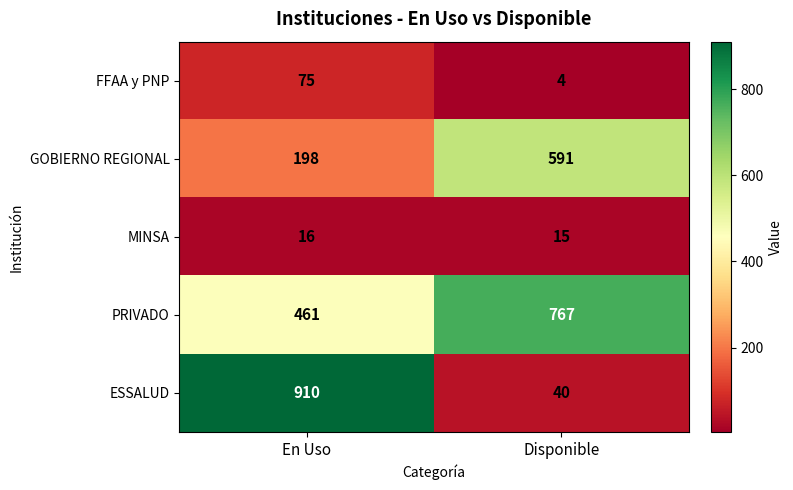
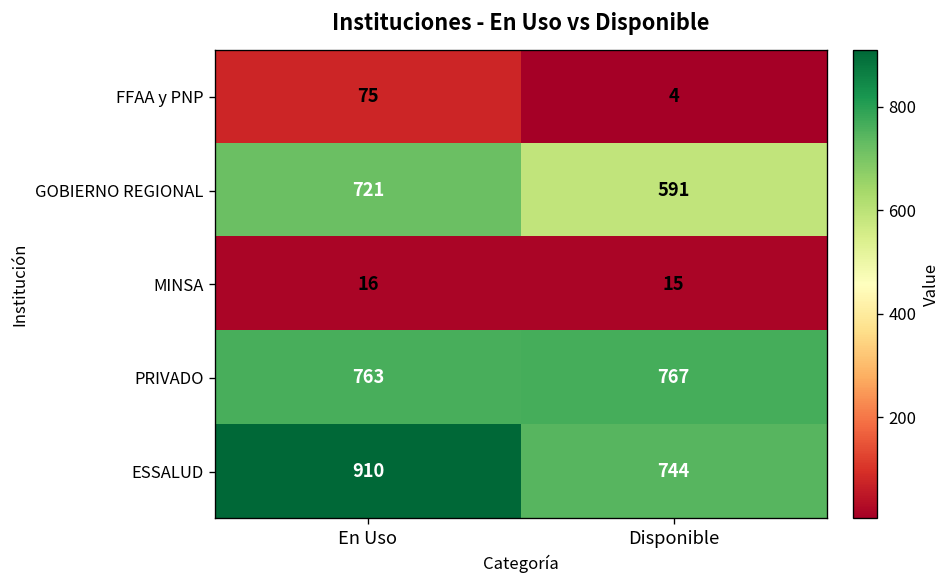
GOBIERNO REGIONAL, En Uso: 198 -> 721
PRIVADO, En Uso: 461 -> 763
ESSALUD, Disponible: 40 -> 744
